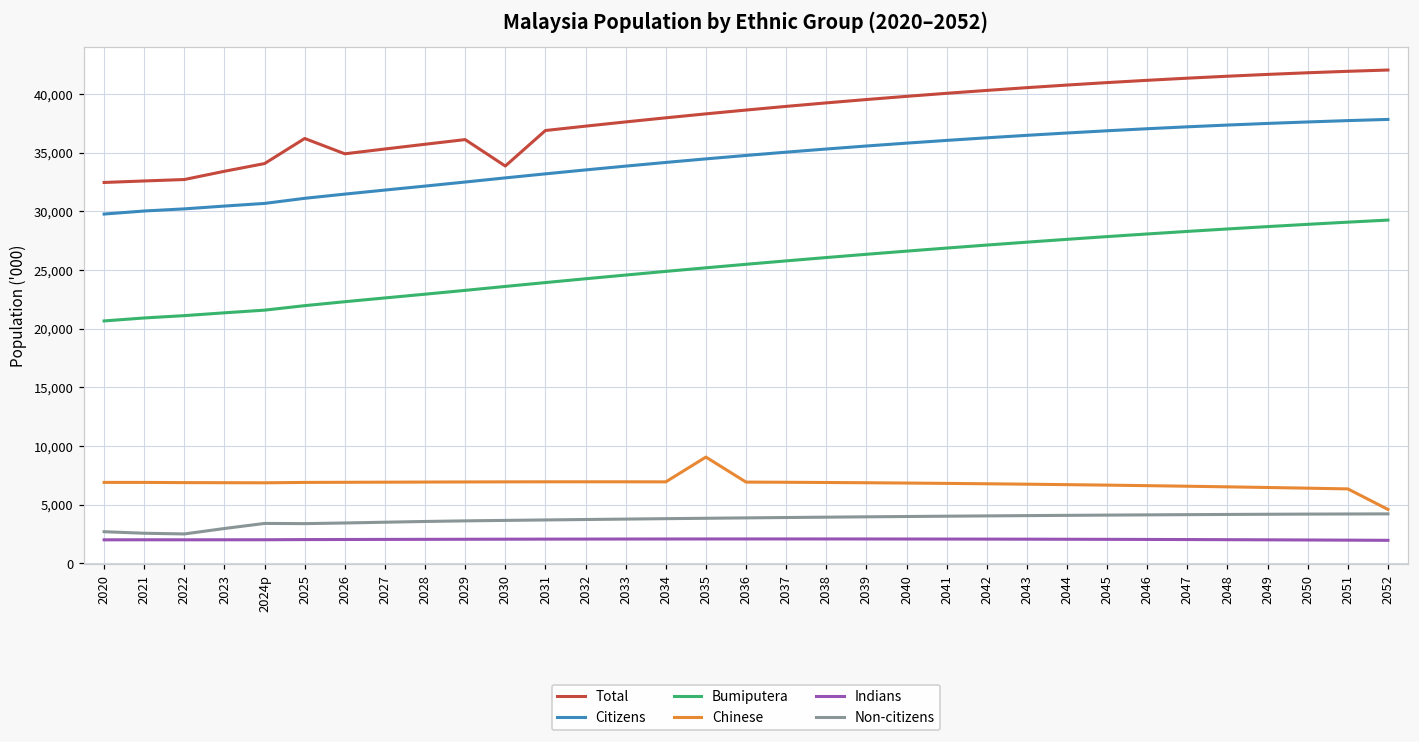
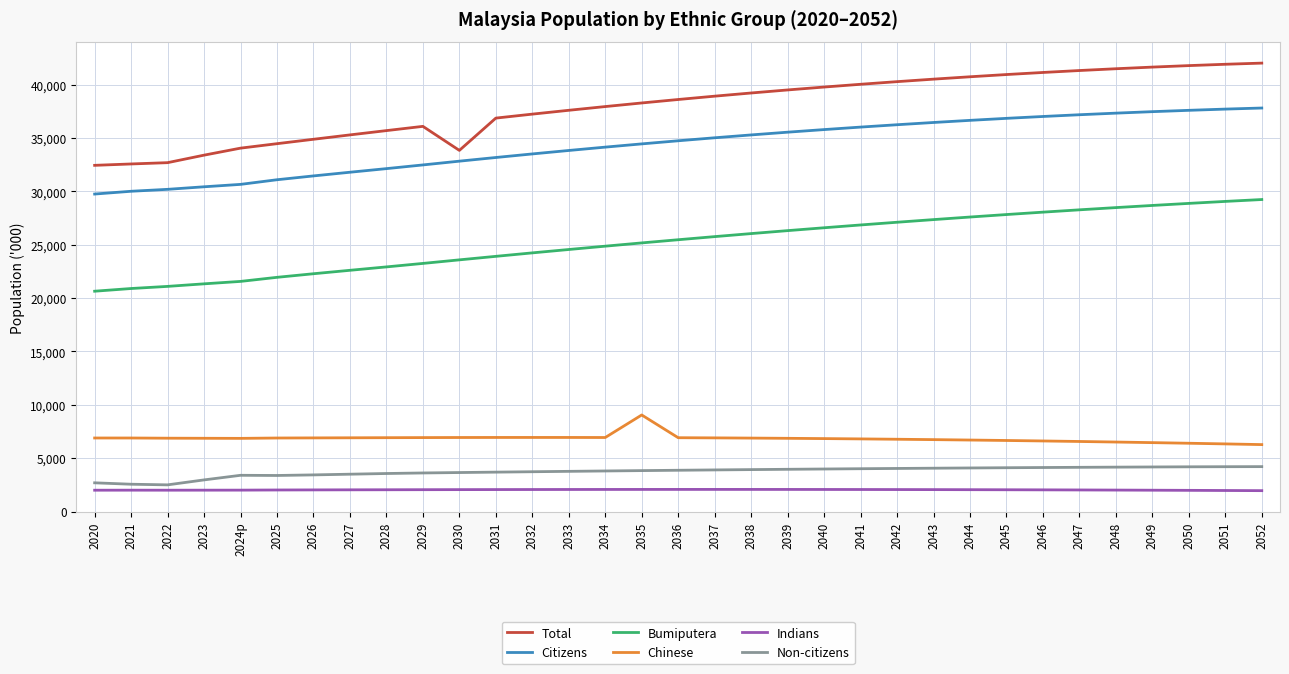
Total, 2025: 36,200 -> 34,500
Chinese, 2052: 4,600 -> 6,300
